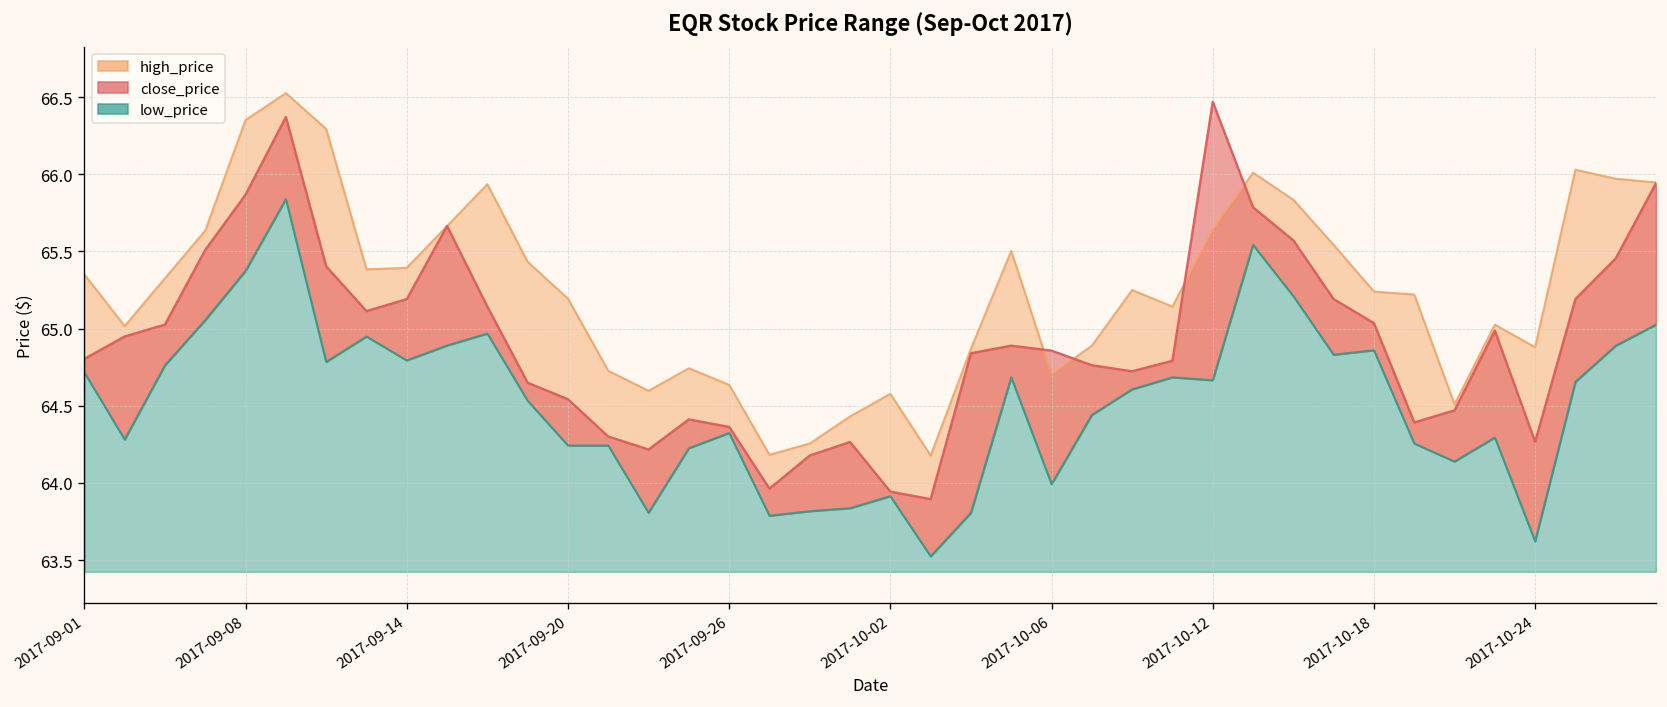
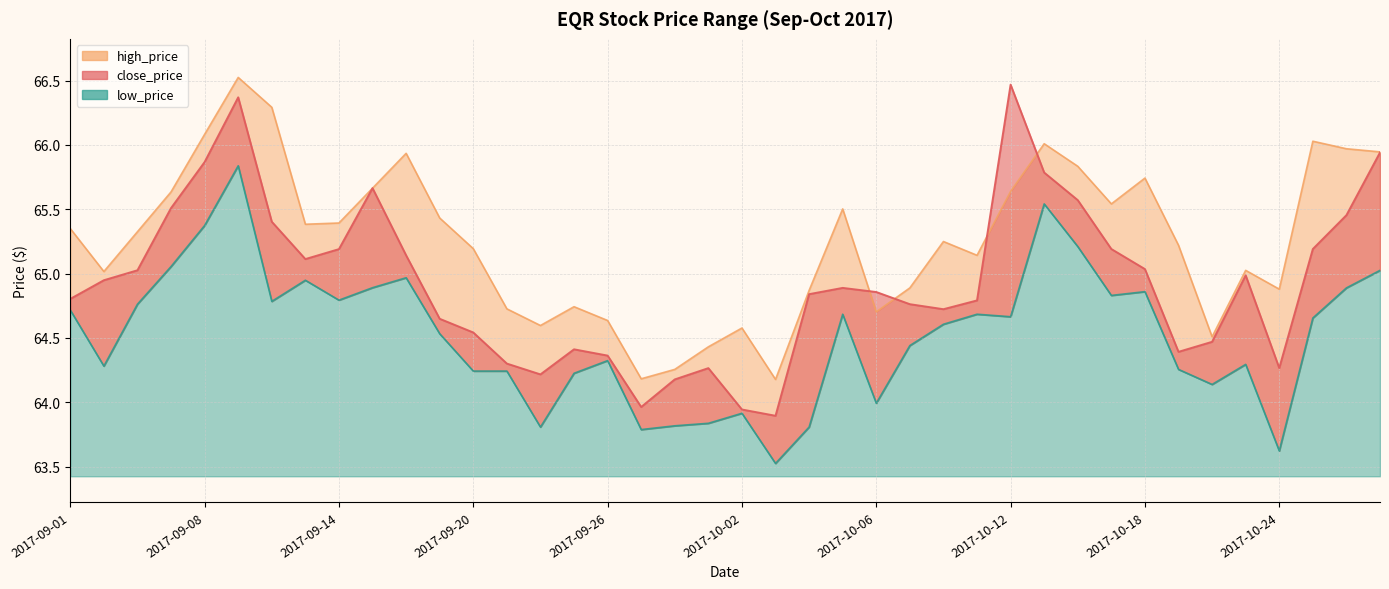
high_price, 2017-09-08: 66.35 -> 66.08
high_price, 2017-10-18: 65.24 -> 65.74
